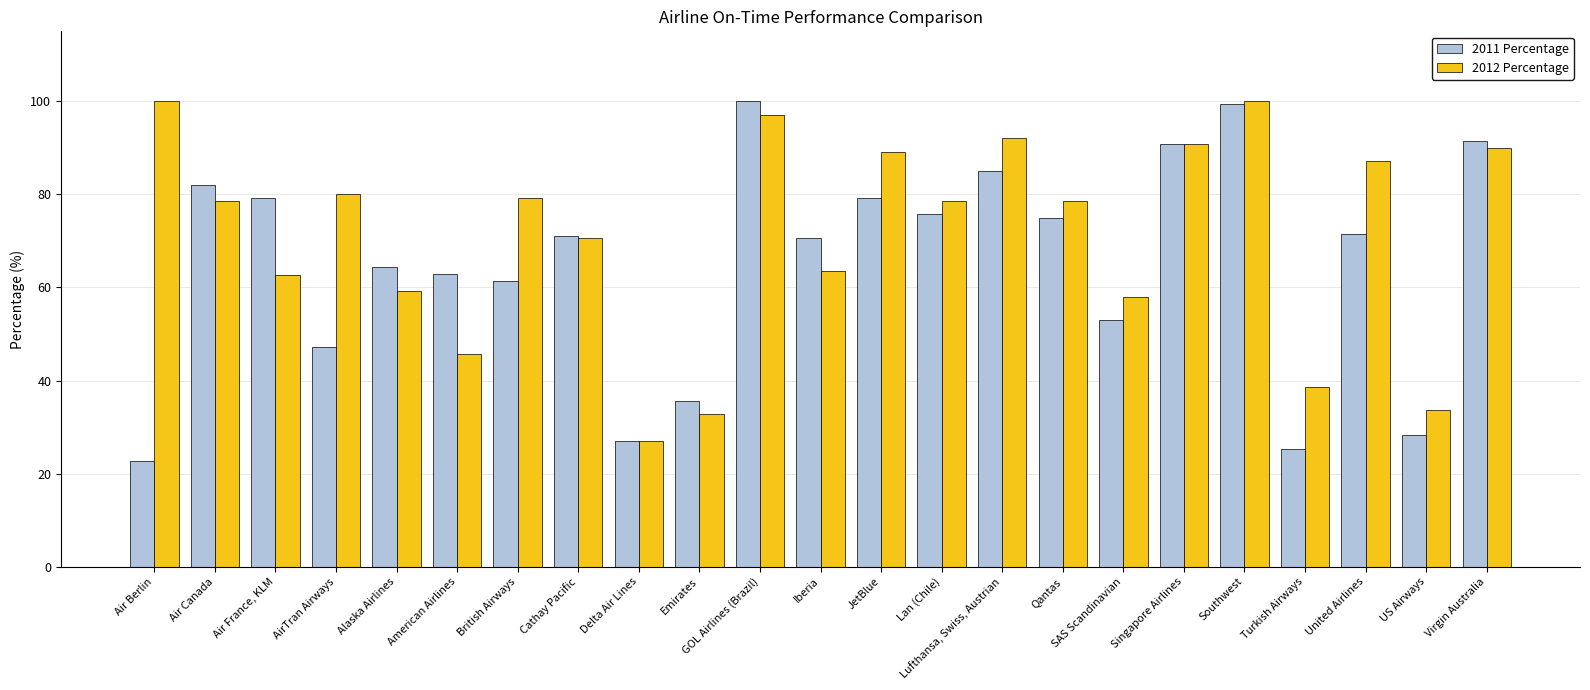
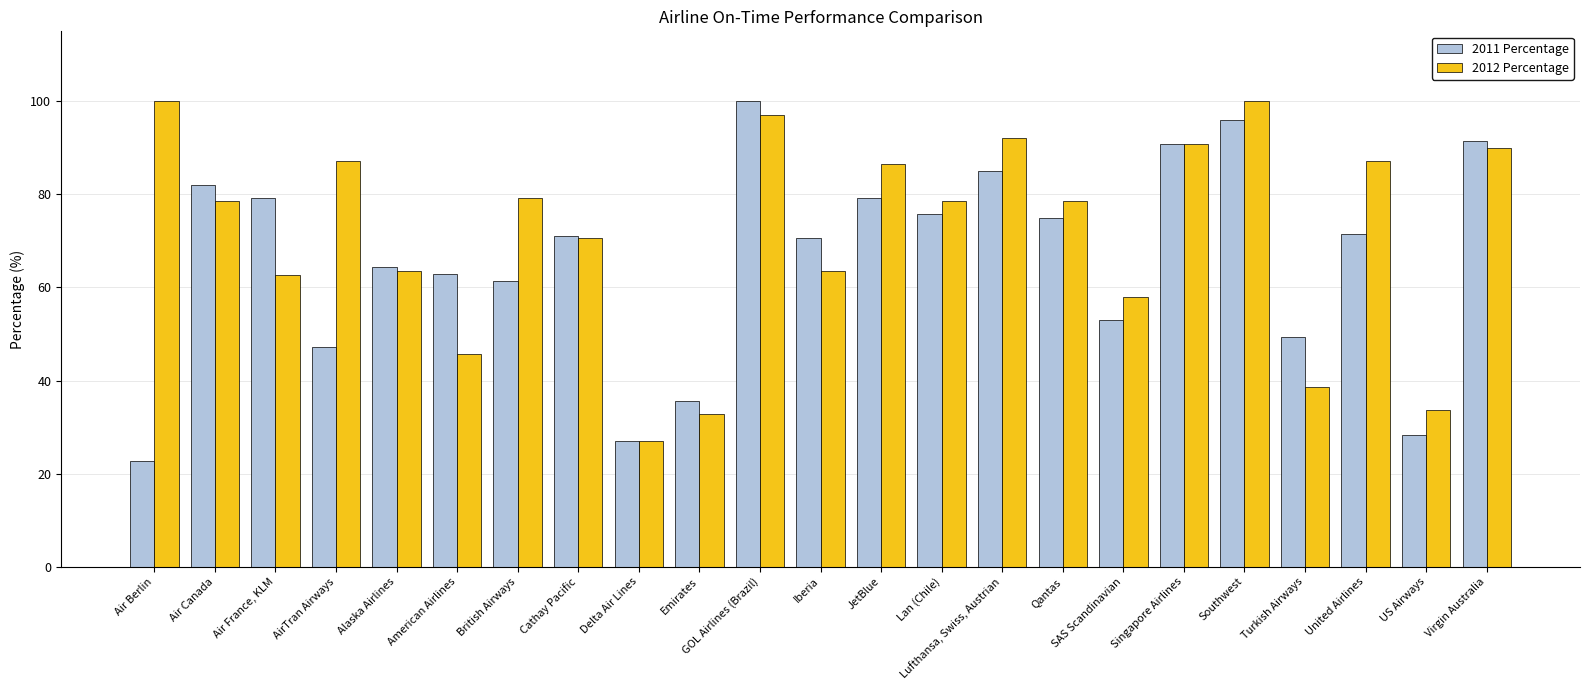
2012 Percentage, AirTran Airways: 80 -> 87
2012 Percentage, Alaska Airlines: 59 -> 64
2012 Percentage, JetBlue: 89 -> 86
2011 Percentage, Southwest: 99 -> 96
2011 Percentage, Turkish Airways: 25 -> 49
